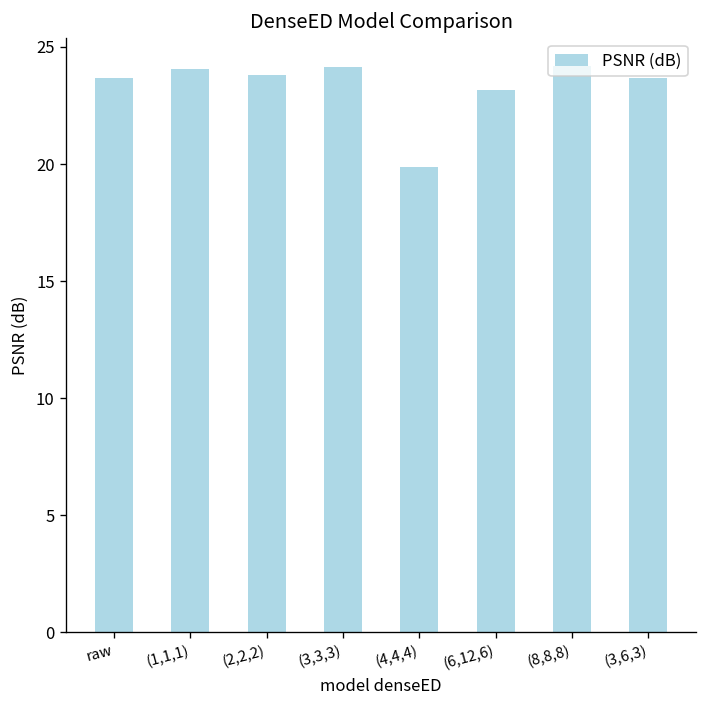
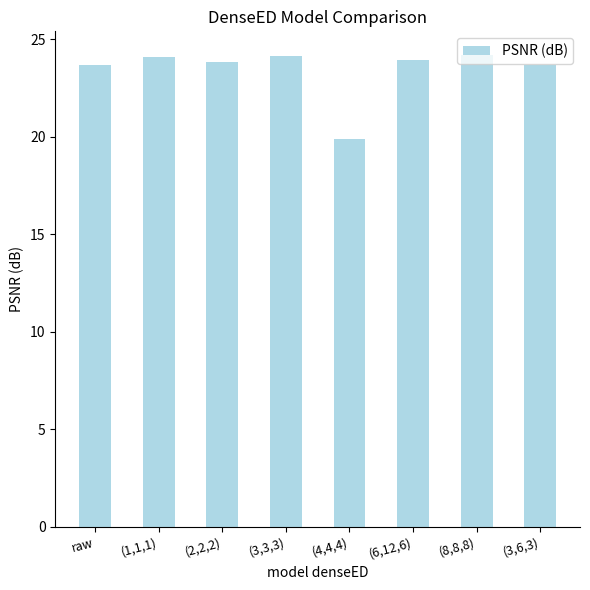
(6,12,6): 23.2 -> 23.9
